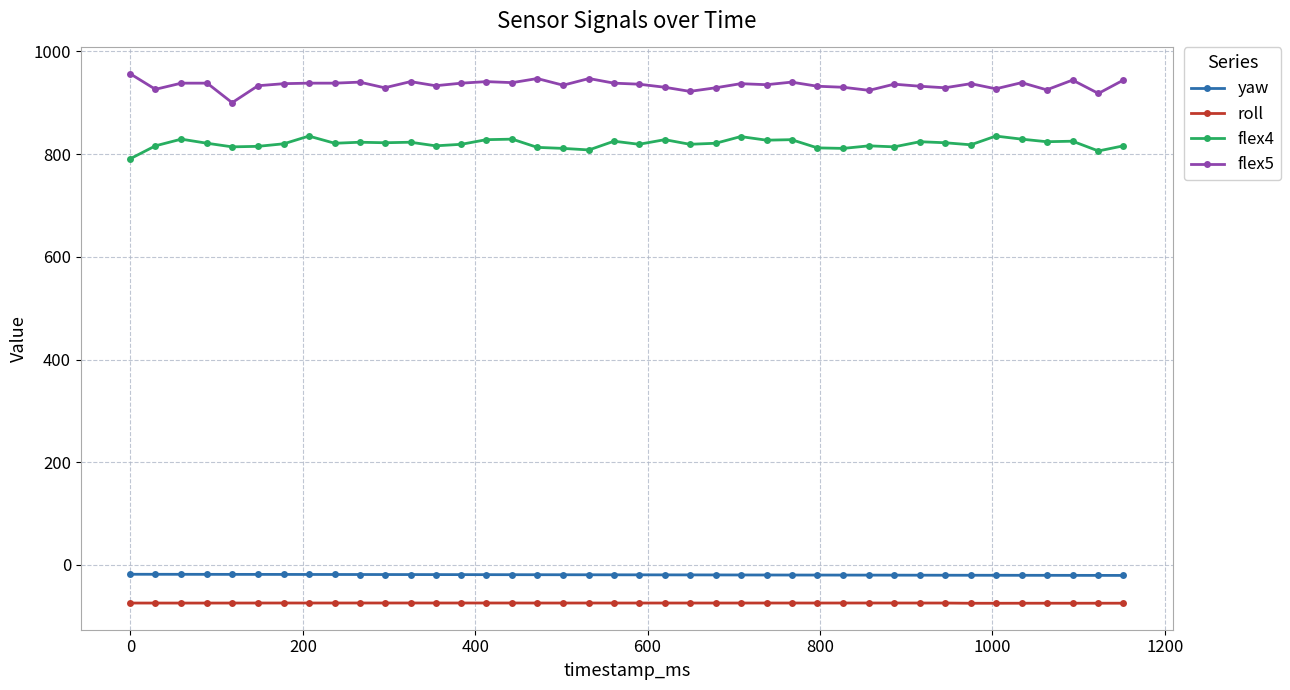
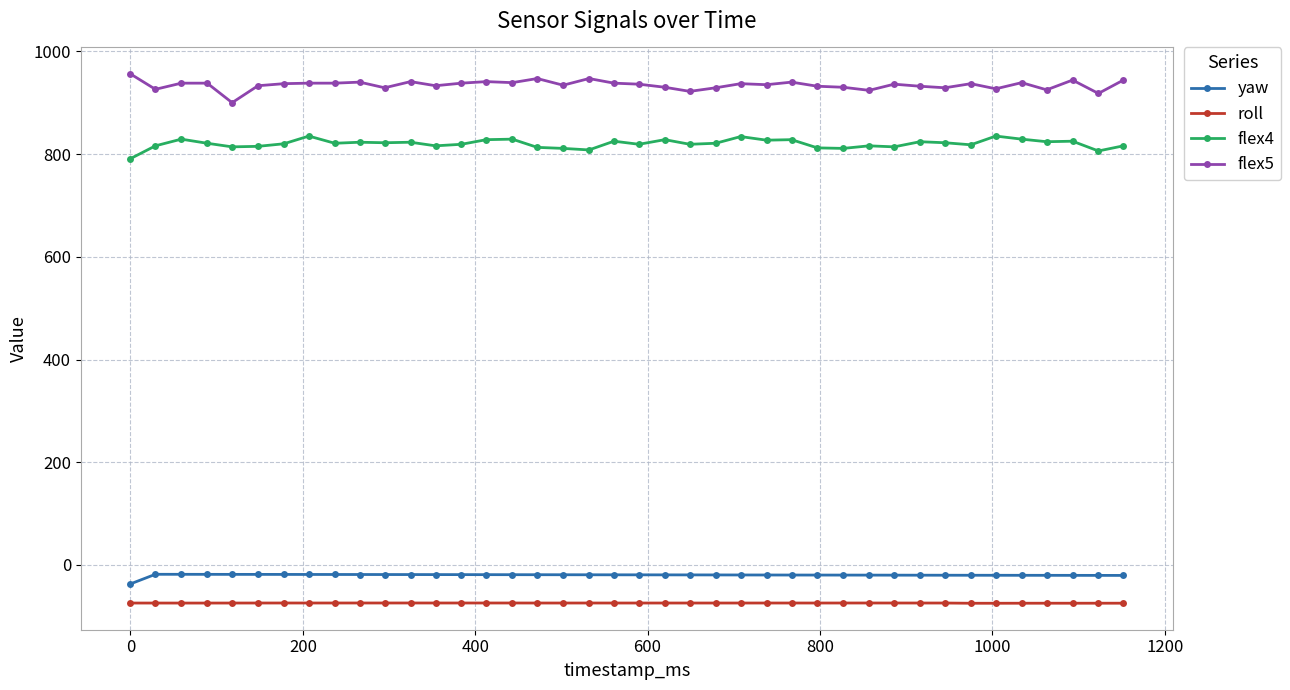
yaw, 0: -20 -> -40
